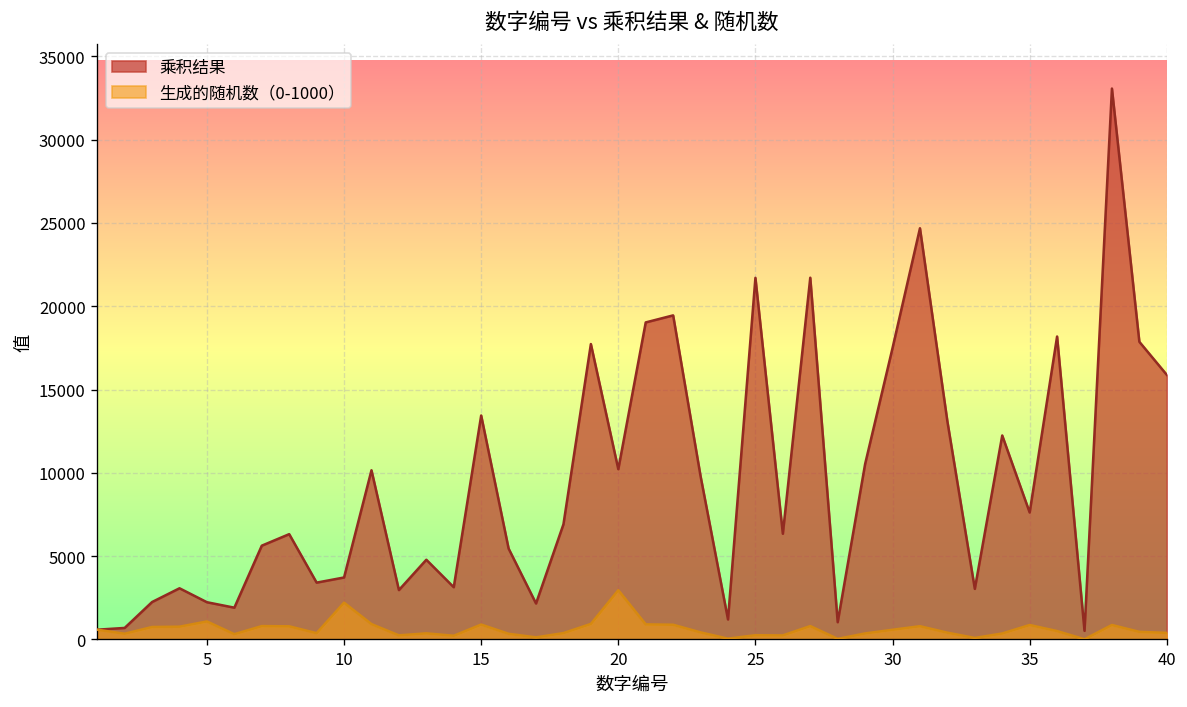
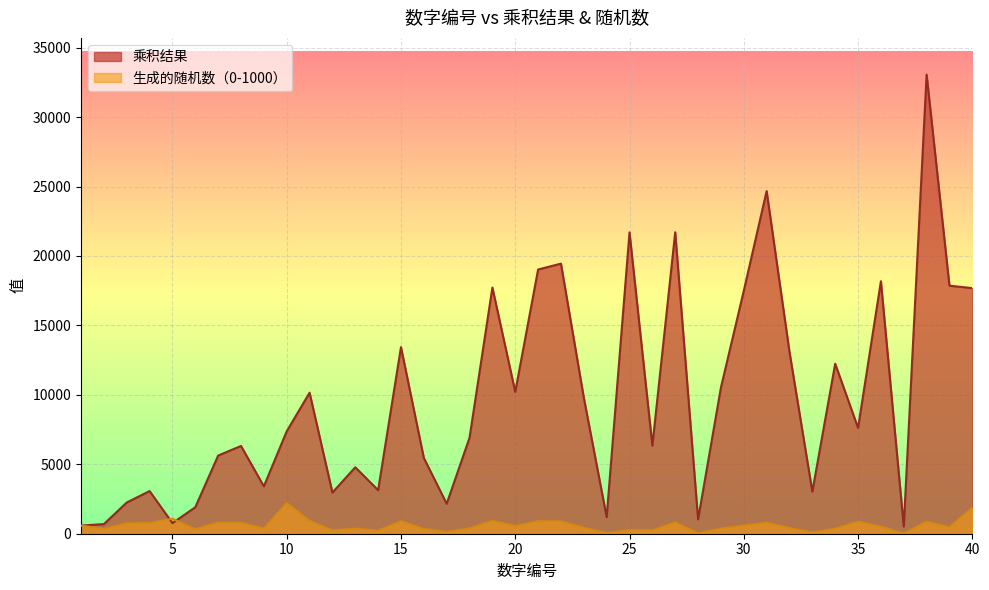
乘积结果, 5: 2200 -> 800
乘积结果, 10: 3700 -> 7400
生成的随机数（0-1000）, 20: 3000 -> 500
乘积结果, 40: 15900 -> 17700
生成的随机数（0-1000）, 40: 400 -> 1900
